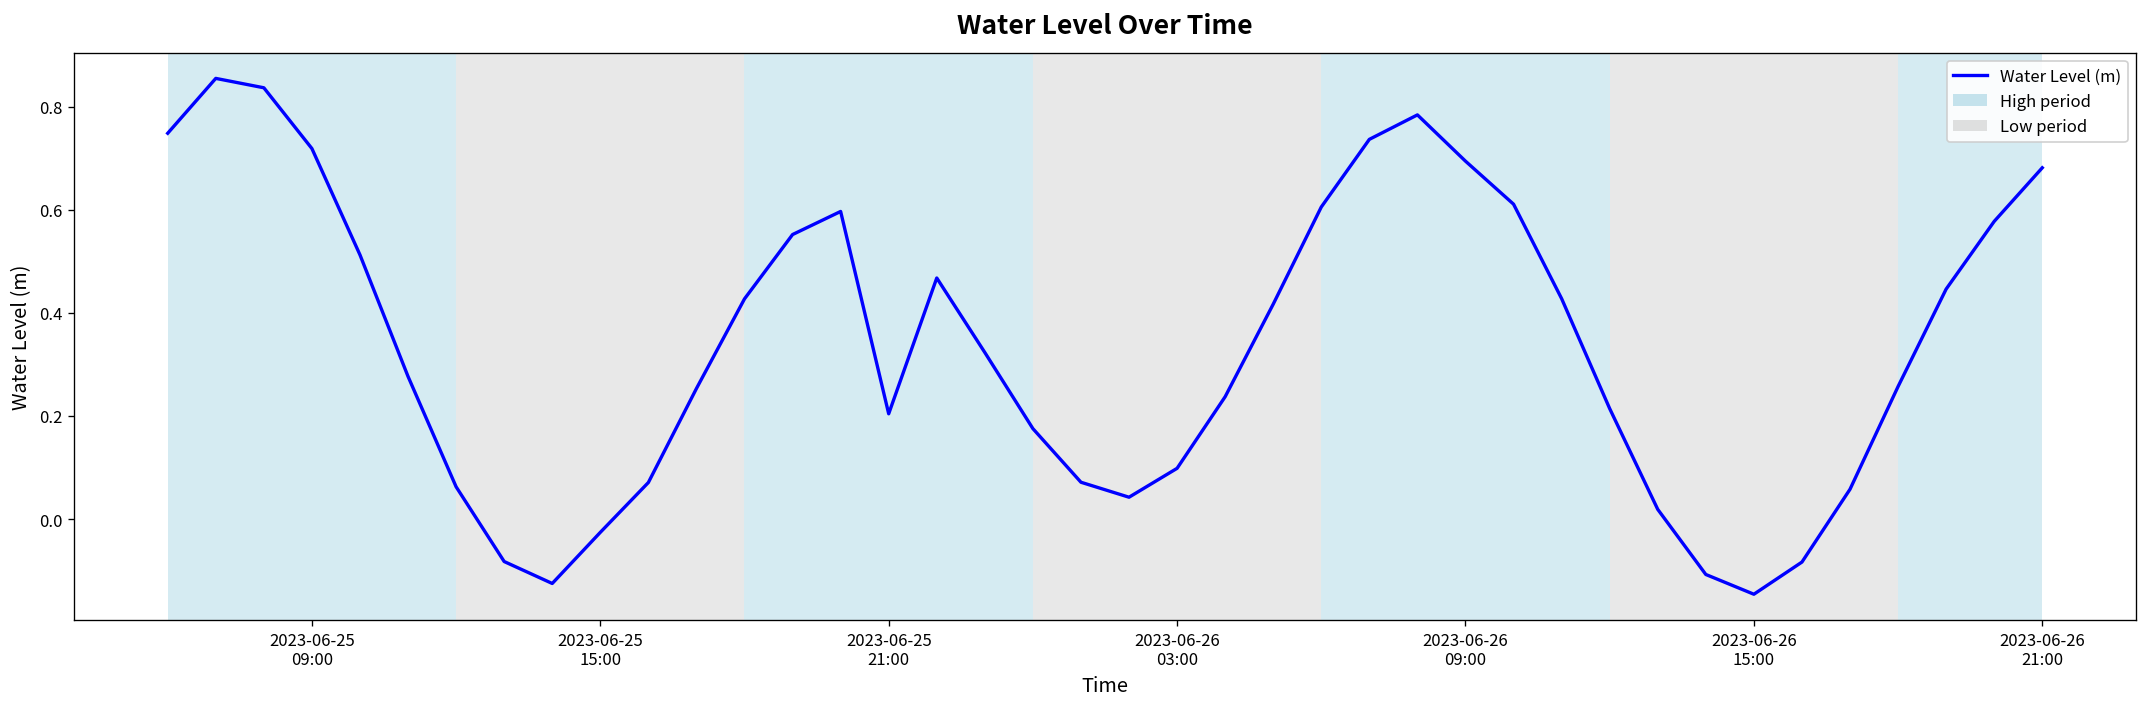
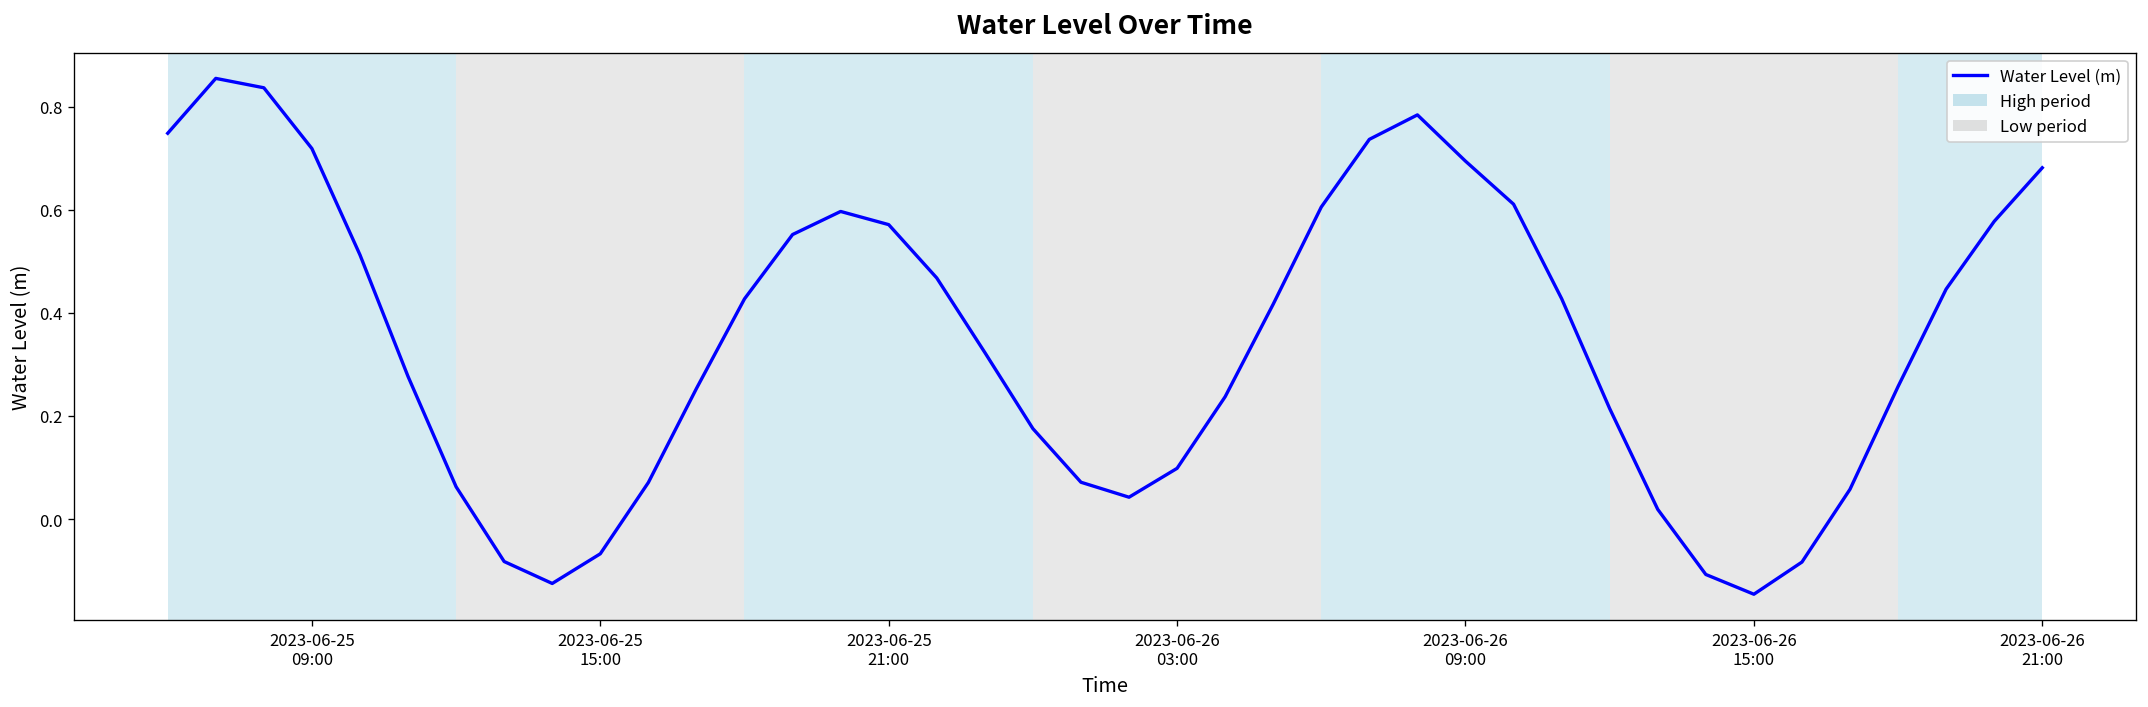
2023-06-25 15:00: -0.03 -> -0.07
2023-06-25 21:00: 0.20 -> 0.57
